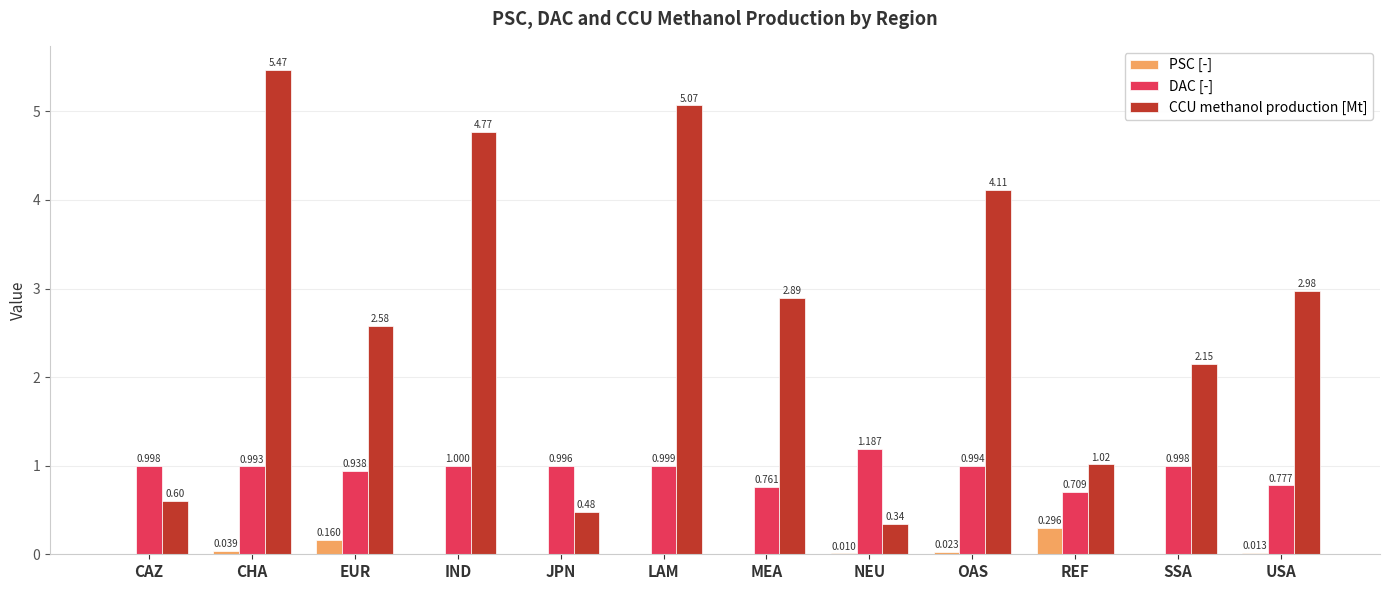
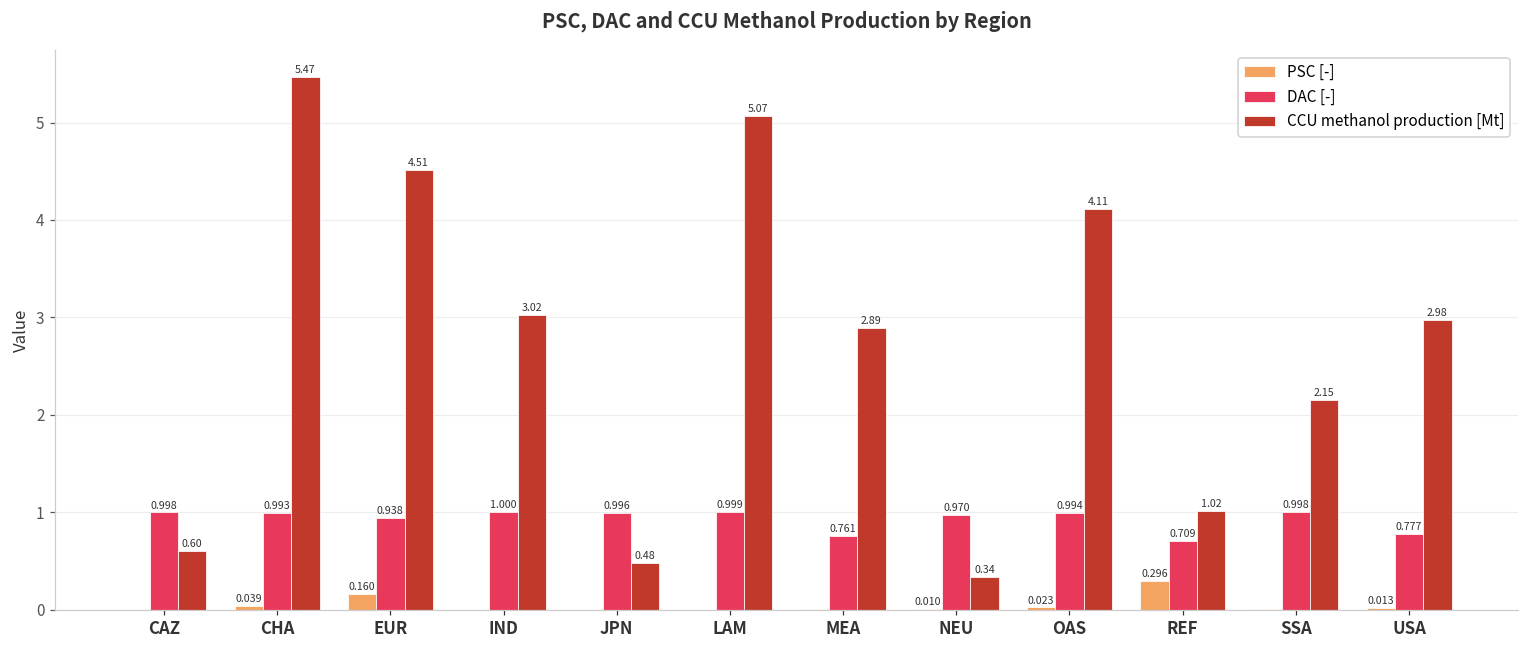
CCU methanol production [Mt], EUR: 2.58 -> 4.51
CCU methanol production [Mt], IND: 4.77 -> 3.02
DAC [-], NEU: 1.187 -> 0.970
